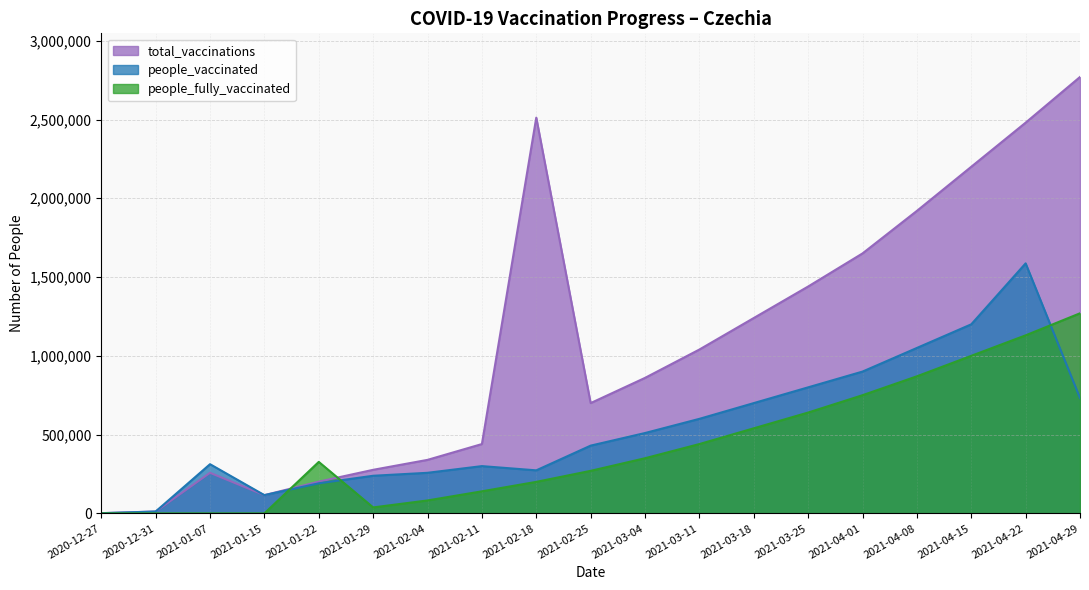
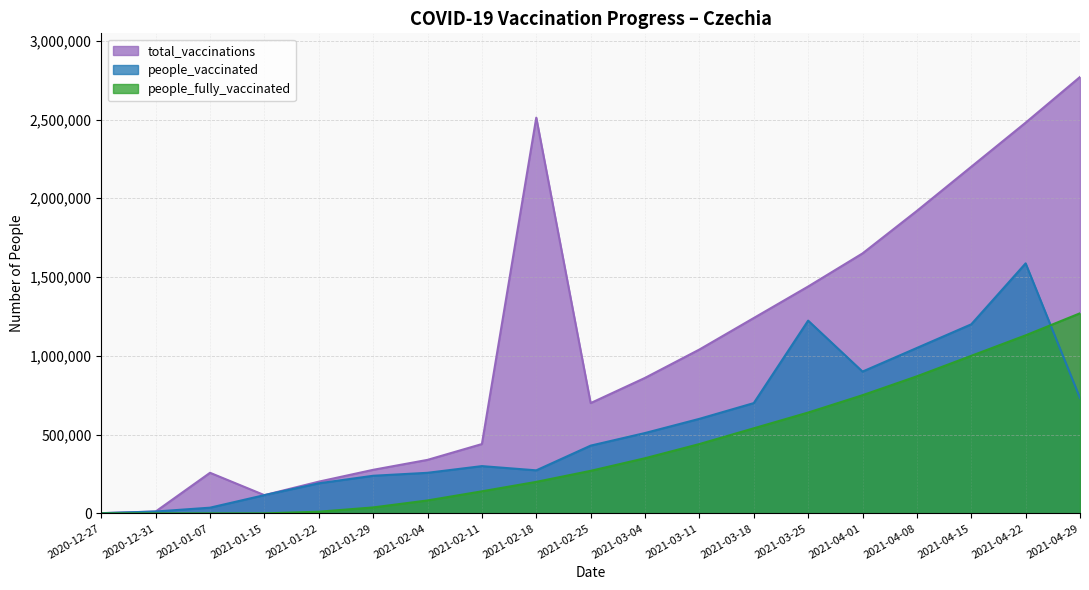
people_vaccinated, 2021-01-07: 310,000 -> 40,000
people_fully_vaccinated, 2021-01-22: 330,000 -> 10,000
people_vaccinated, 2021-03-25: 800,000 -> 1,220,000
